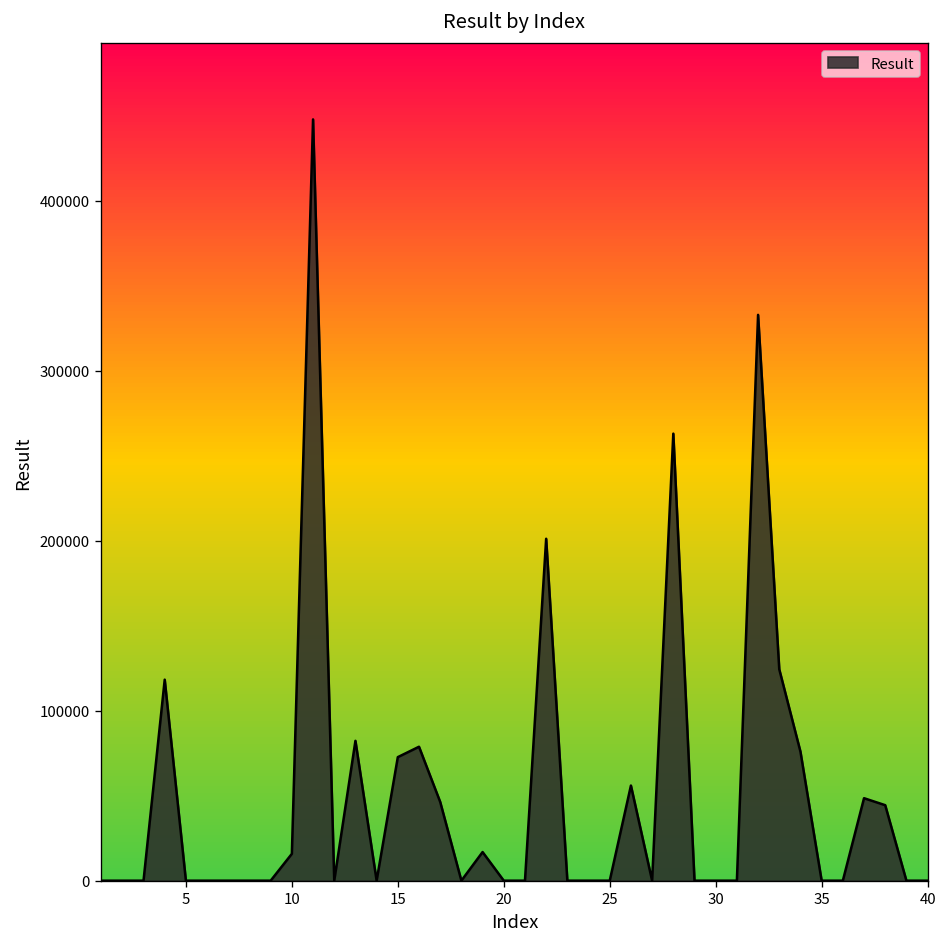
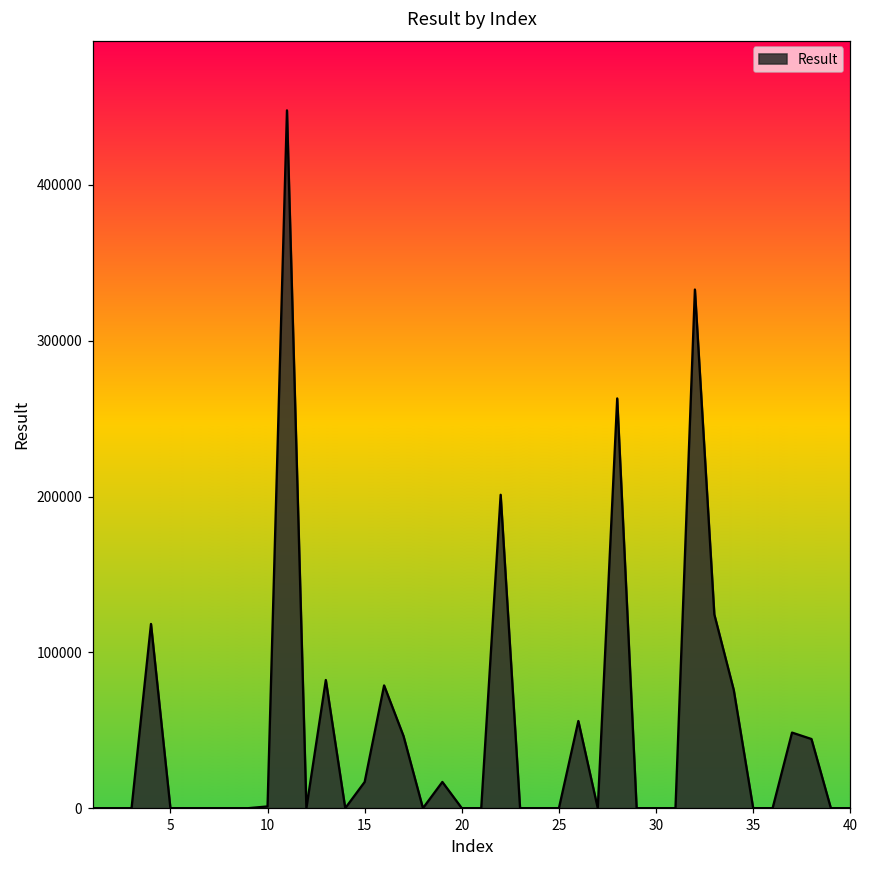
10: 16000 -> 1000
15: 73000 -> 17000
